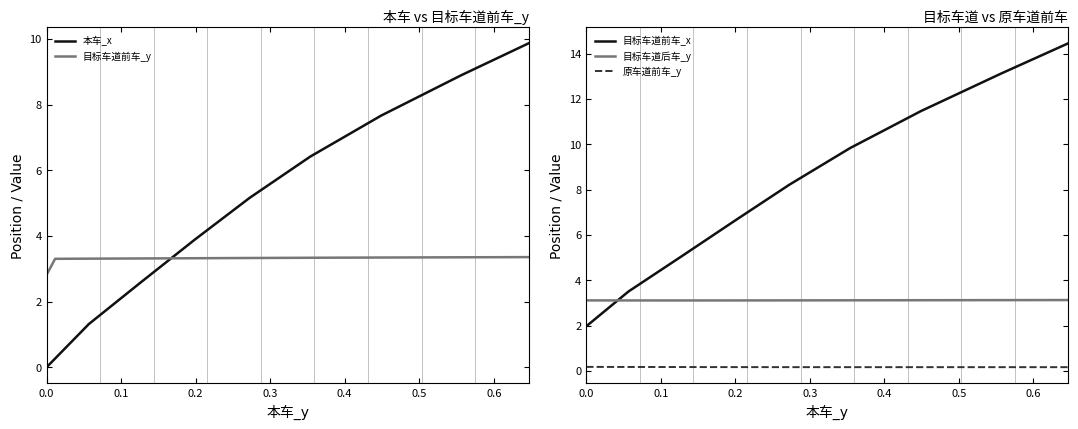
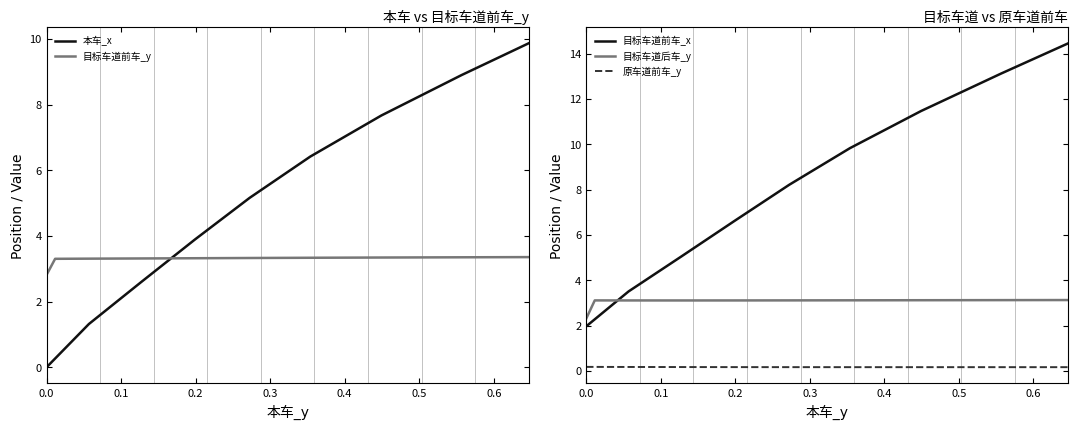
目标车道 vs 原车道前车, 目标车道后车_y, 0.0: 3.1 -> 2.3
